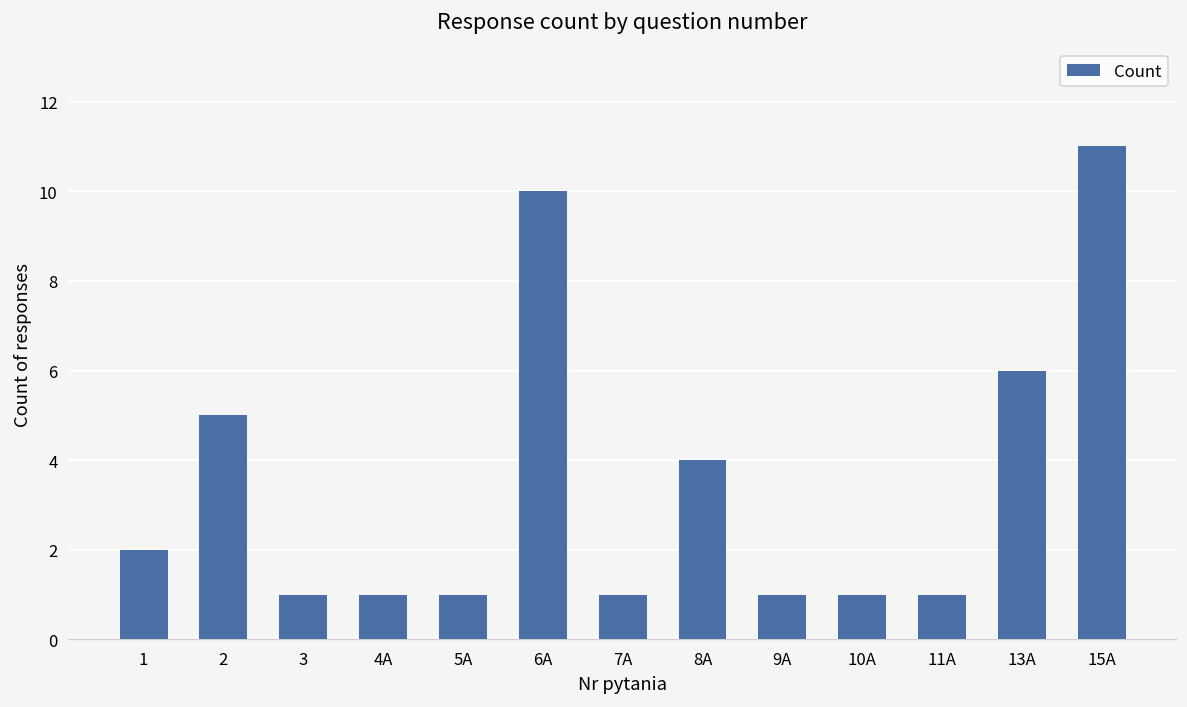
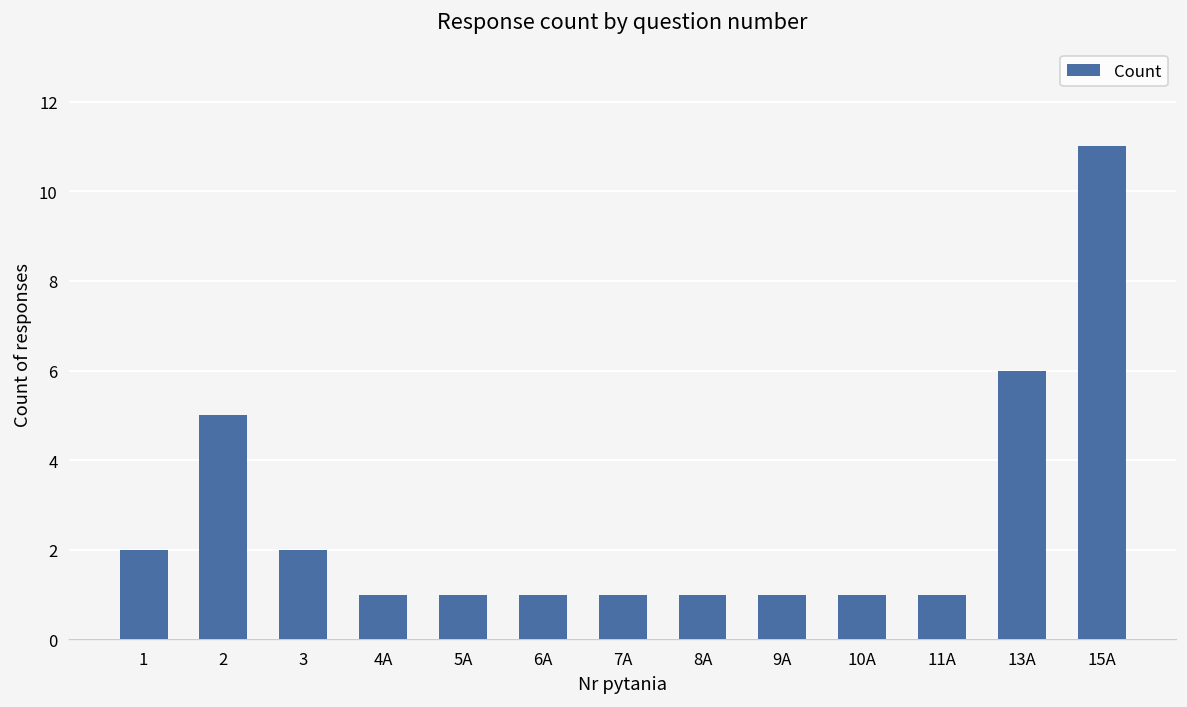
3: 1 -> 2
6A: 10 -> 1
8A: 4 -> 1
